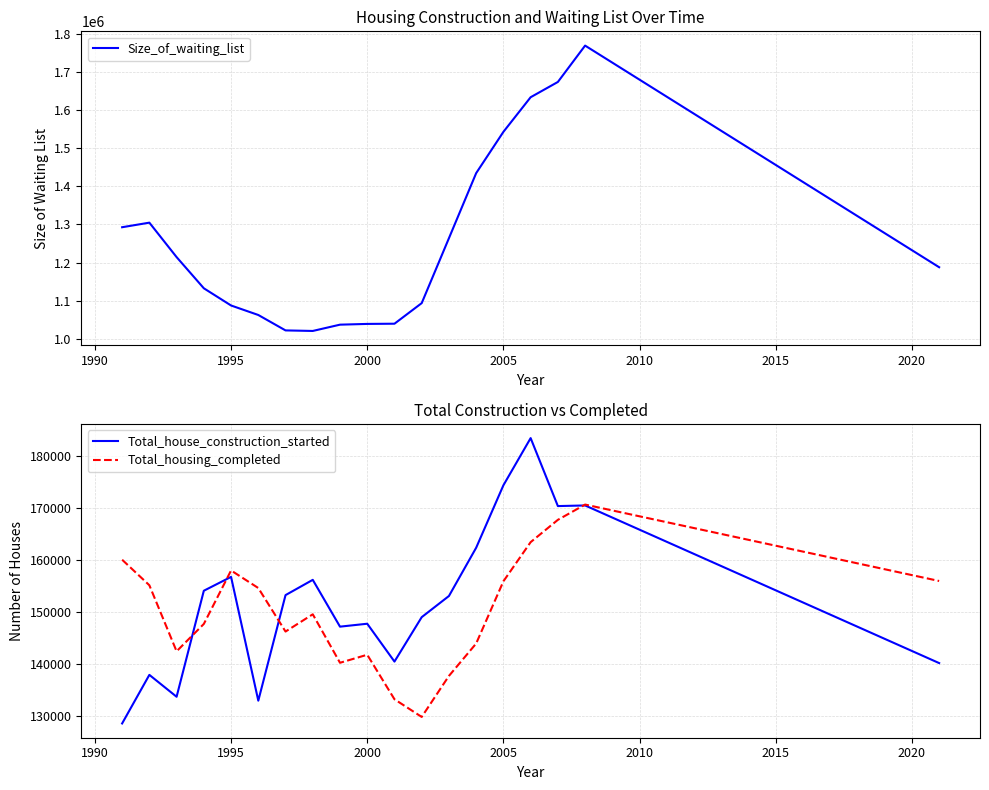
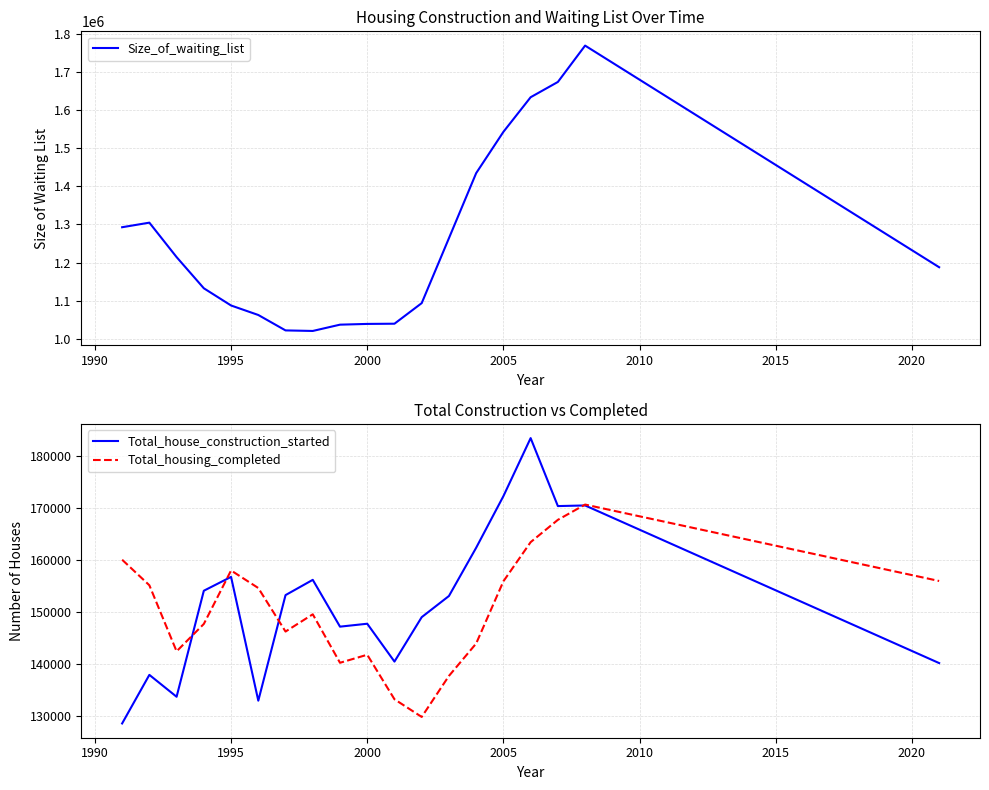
Total Construction vs Completed, Total_house_construction_started, 2005: 174000 -> 172000
